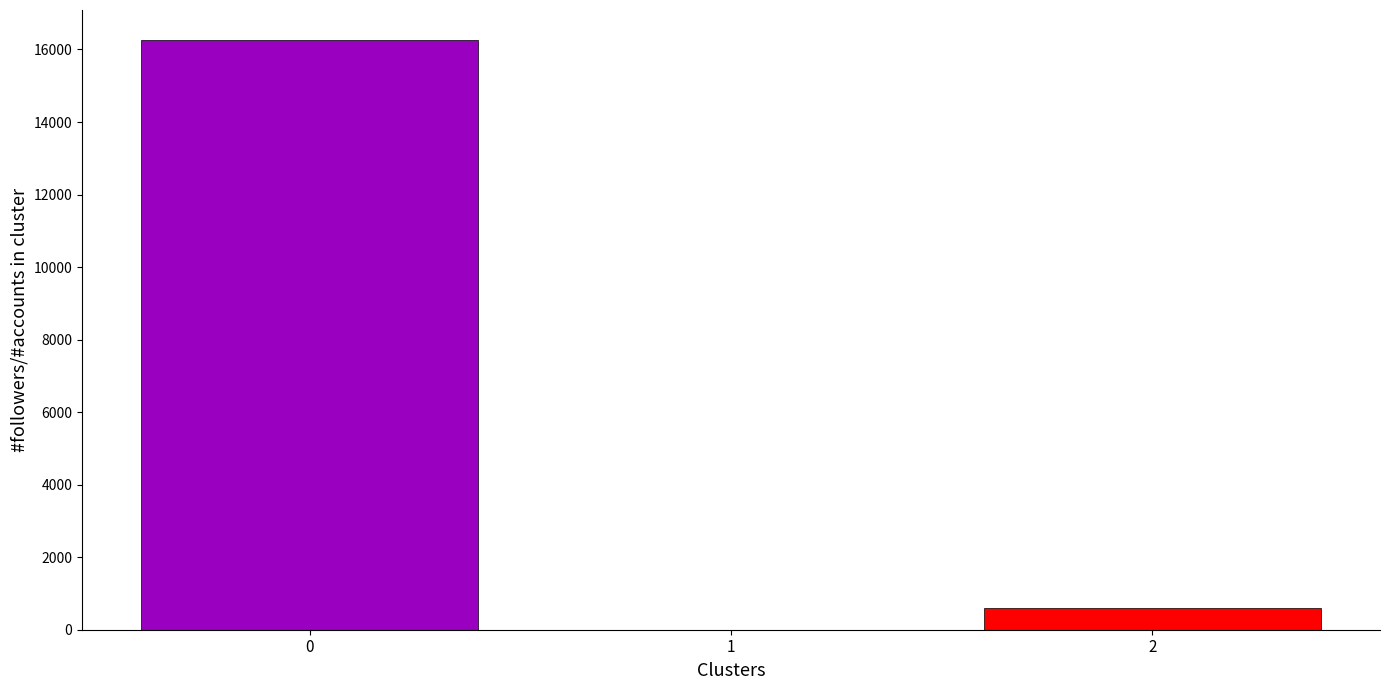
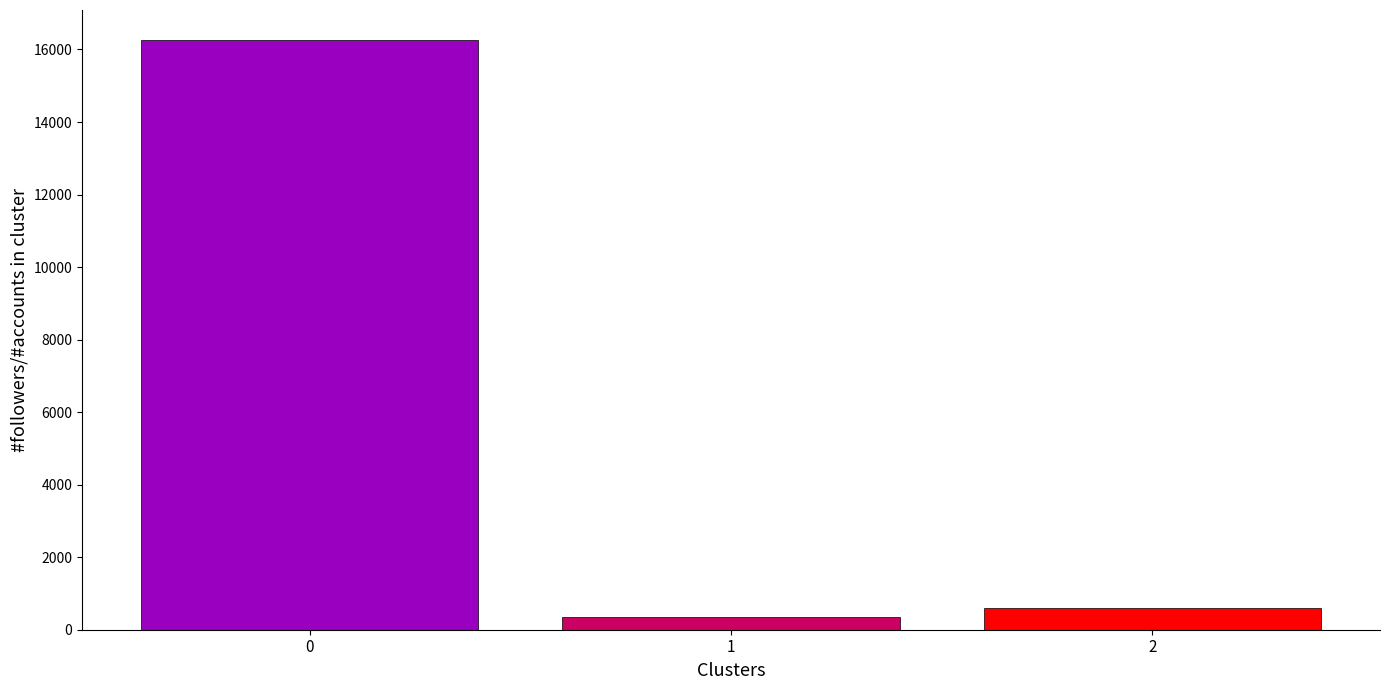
1: 0 -> 300
